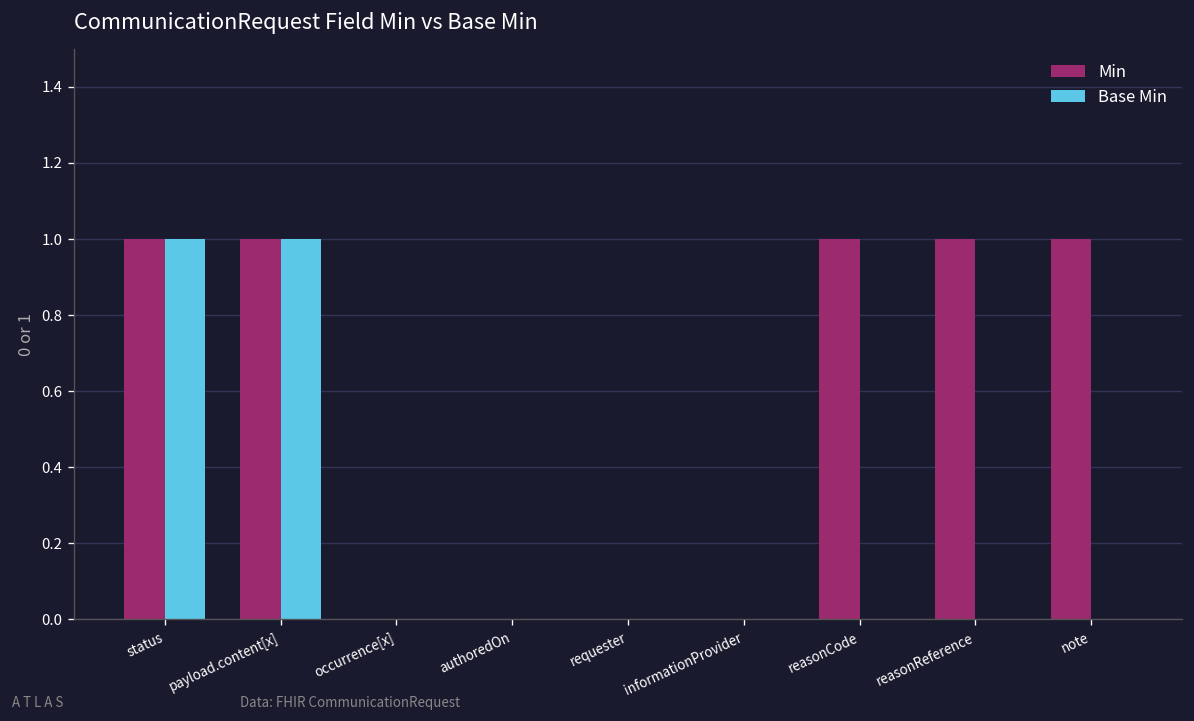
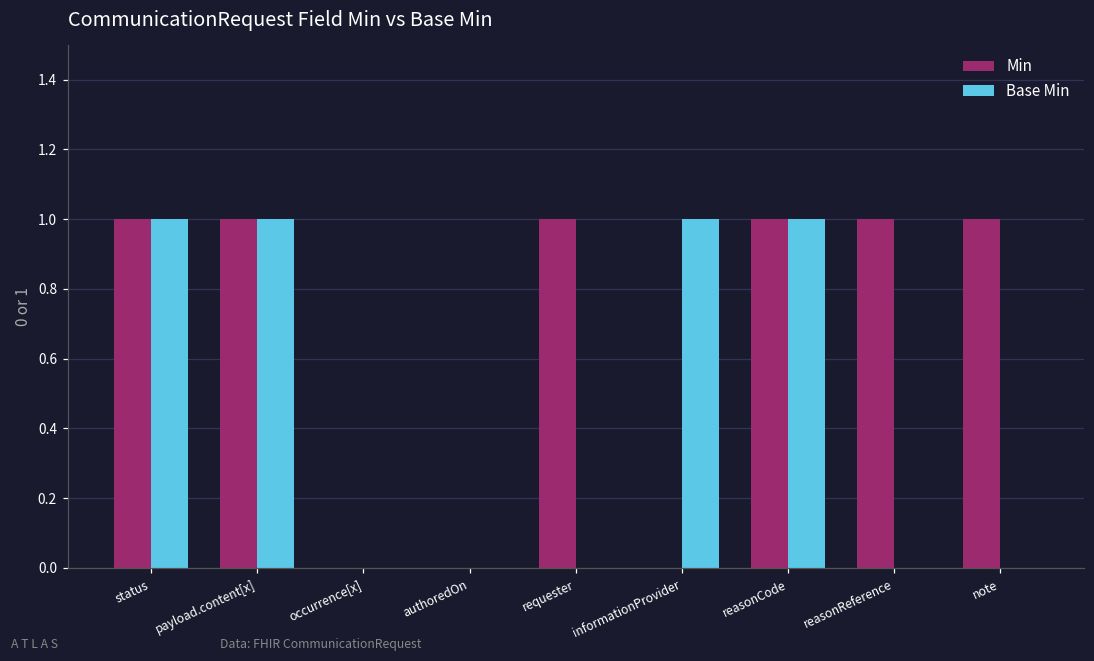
Min, requester: 0 -> 1
Base Min, informationProvider: 0 -> 1
Base Min, reasonCode: 0 -> 1
